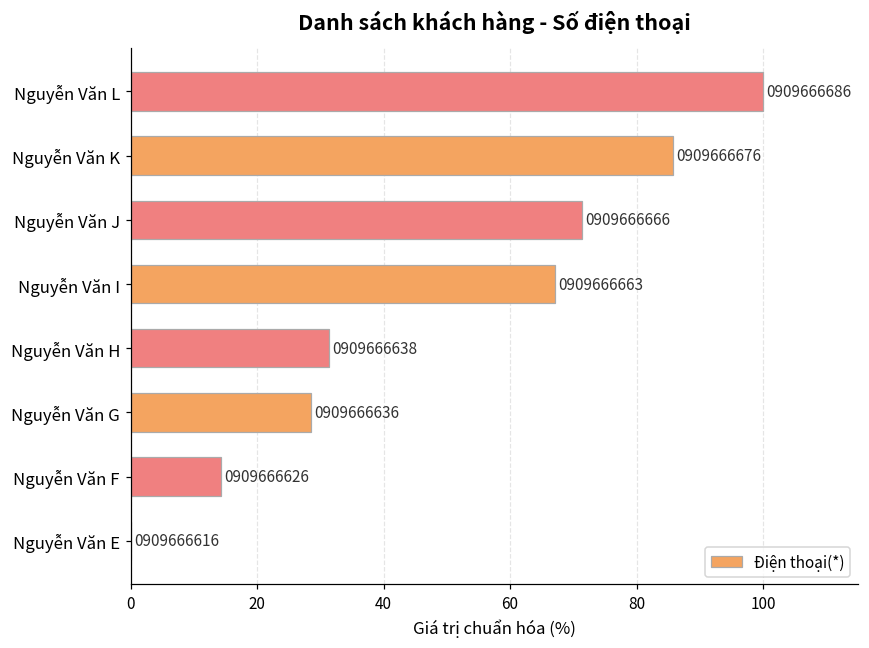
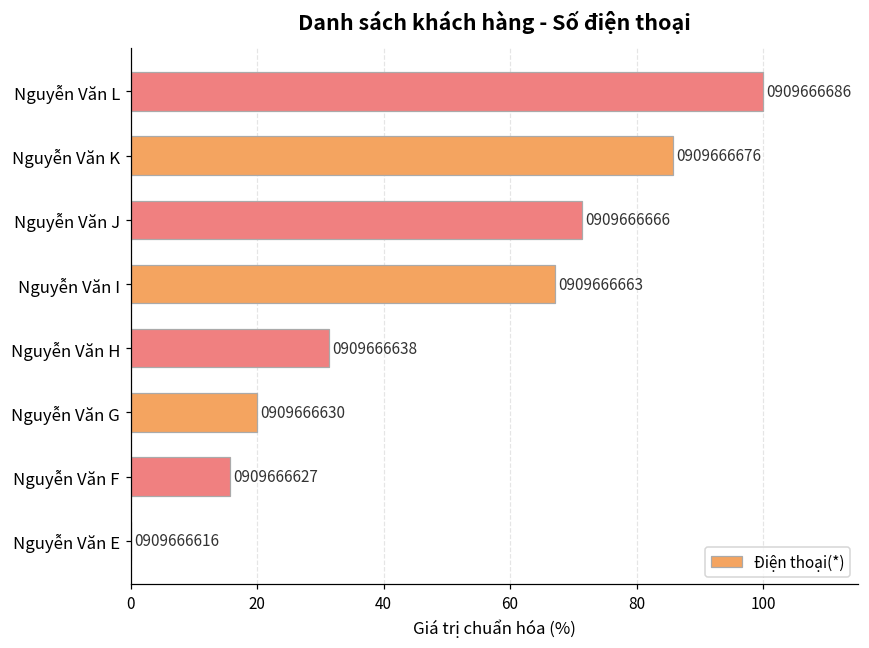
Nguyễn Văn G: 0909666636 -> 0909666630
Nguyễn Văn F: 0909666626 -> 0909666627
